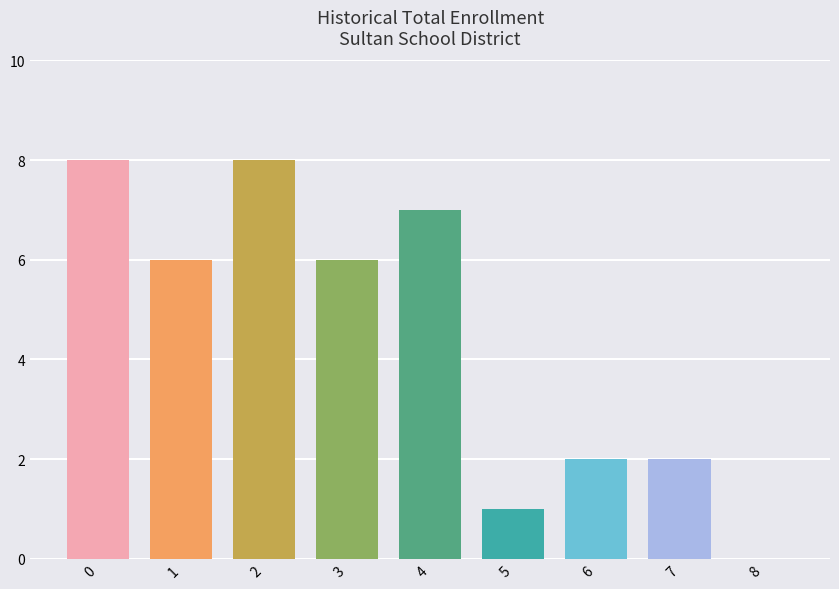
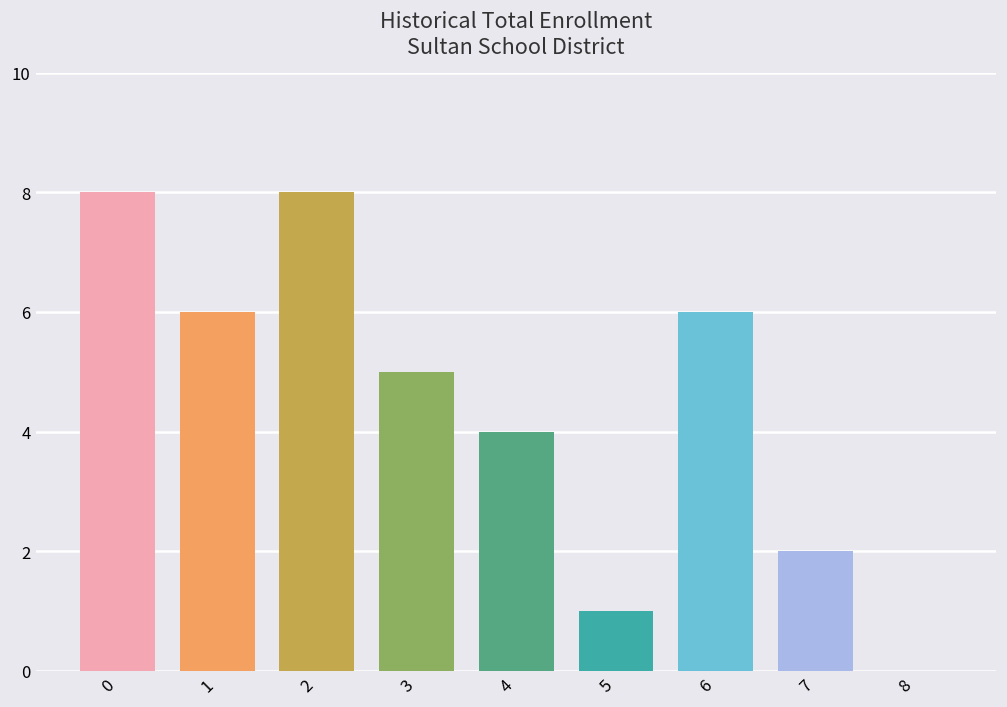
3: 6 -> 5
4: 7 -> 4
6: 2 -> 6
